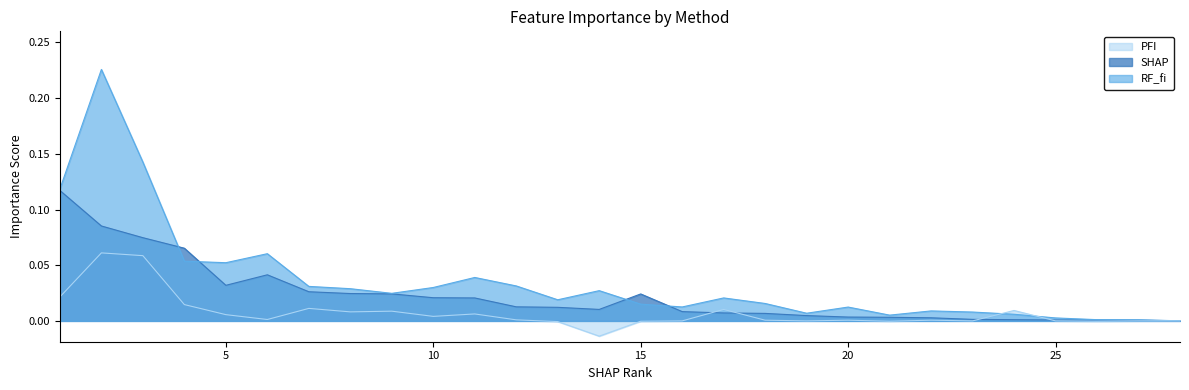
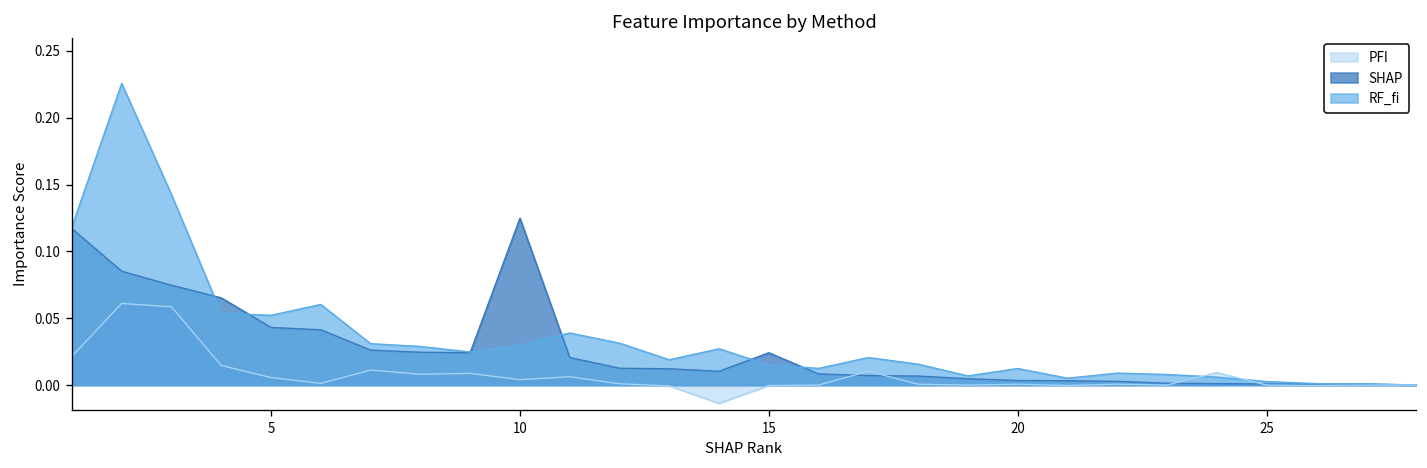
SHAP, 5: 0.032 -> 0.043
SHAP, 10: 0.021 -> 0.125
